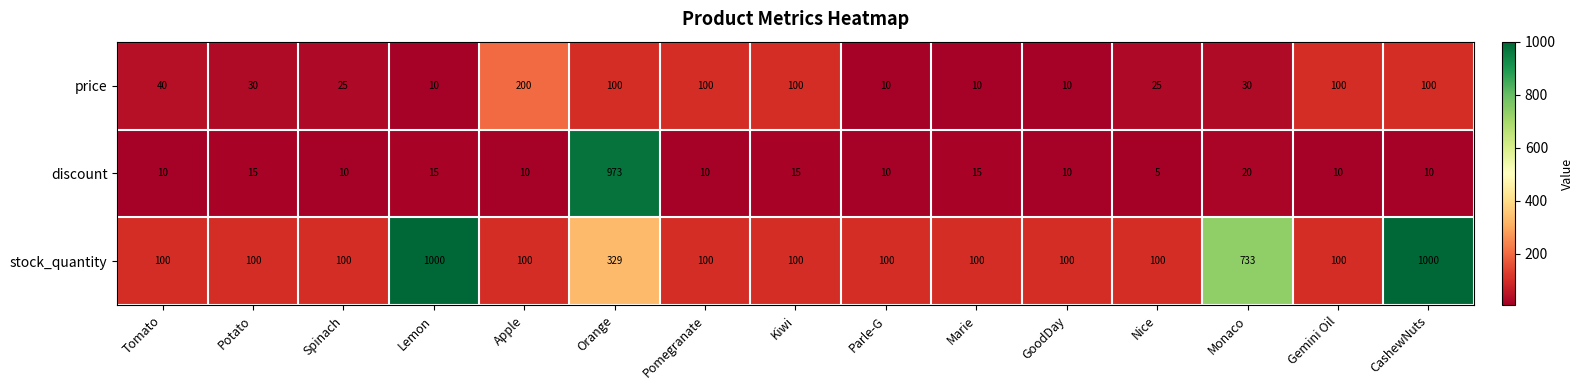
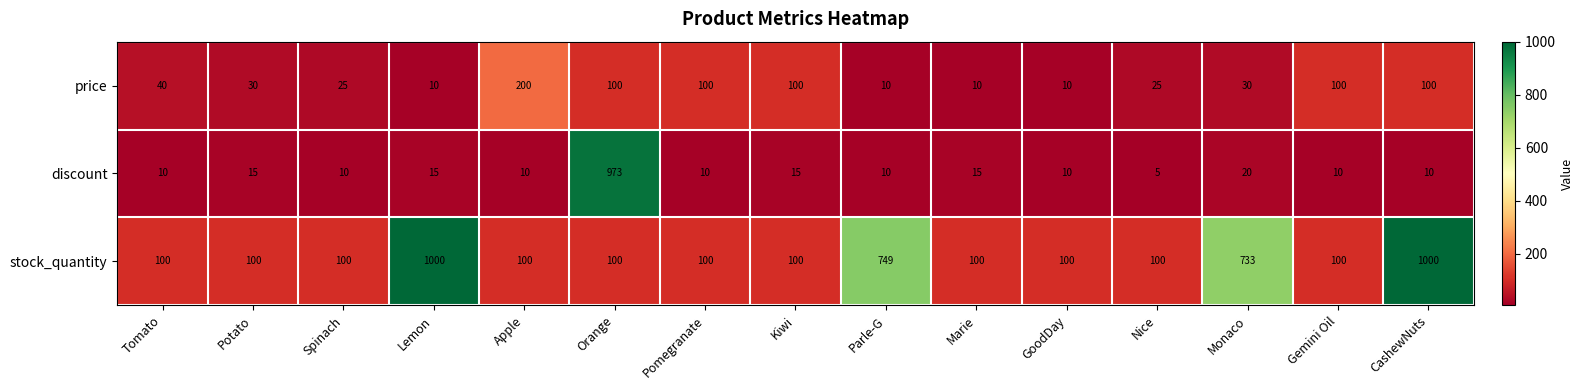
stock_quantity, Orange: 329 -> 100
stock_quantity, Parle-G: 100 -> 749
